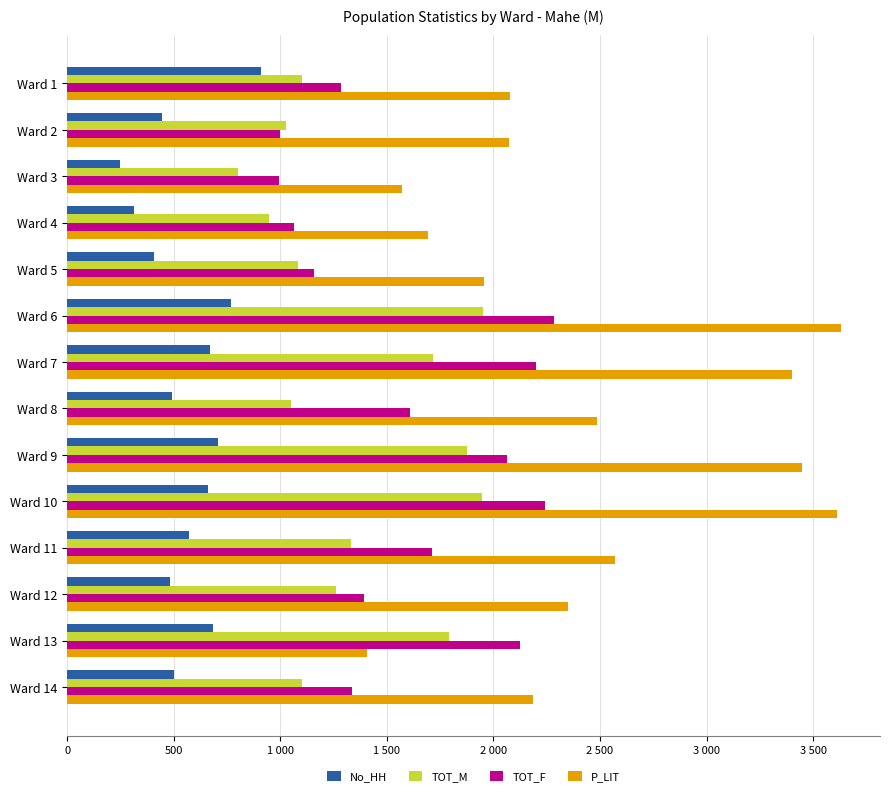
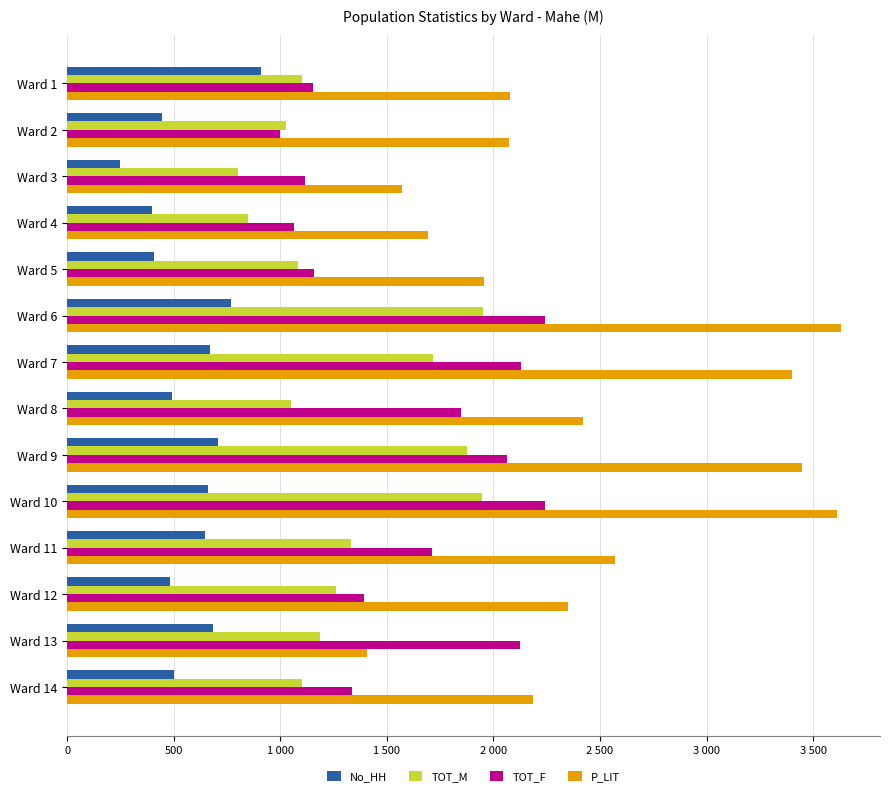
TOT_F, Ward 1: 1290 -> 1160
TOT_F, Ward 3: 990 -> 1120
No_HH, Ward 4: 310 -> 400
TOT_M, Ward 4: 950 -> 850
TOT_F, Ward 6: 2290 -> 2240
TOT_F, Ward 7: 2200 -> 2130
TOT_F, Ward 8: 1610 -> 1850
P_LIT, Ward 8: 2480 -> 2420
No_HH, Ward 11: 570 -> 650
TOT_M, Ward 13: 1790 -> 1190
